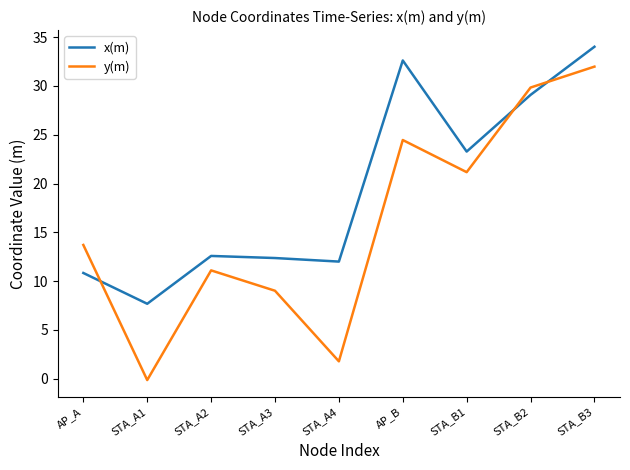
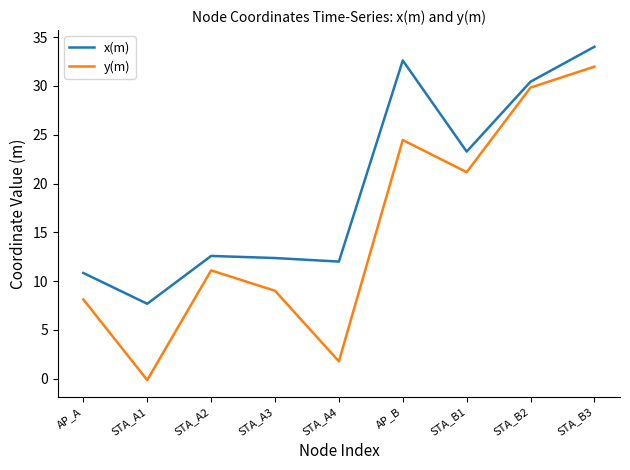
y(m), AP_A: 14 -> 8
x(m), STA_B2: 29 -> 30
